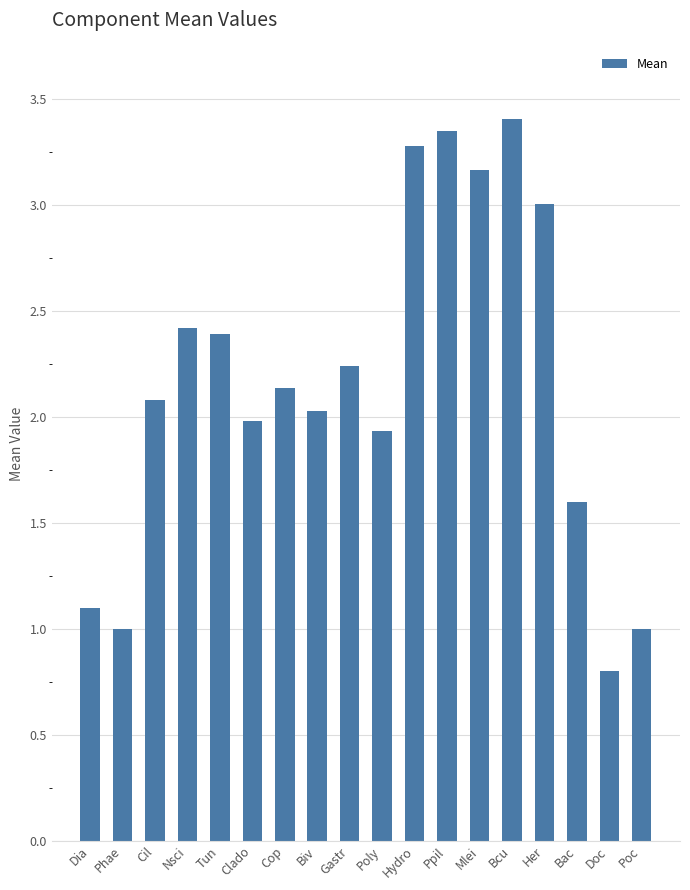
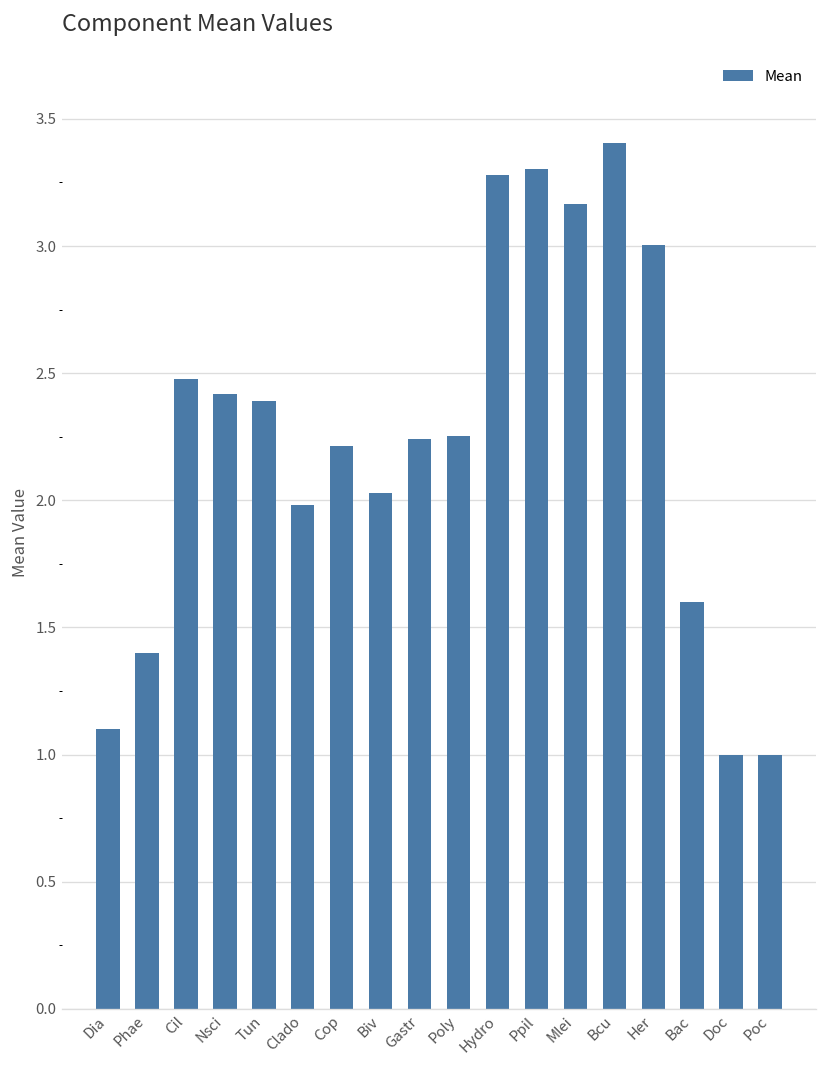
Phae: 1.0 -> 1.4
Cil: 2.08 -> 2.48
Cop: 2.14 -> 2.21
Poly: 1.93 -> 2.25
Ppil: 3.35 -> 3.30
Doc: 0.8 -> 1.0
